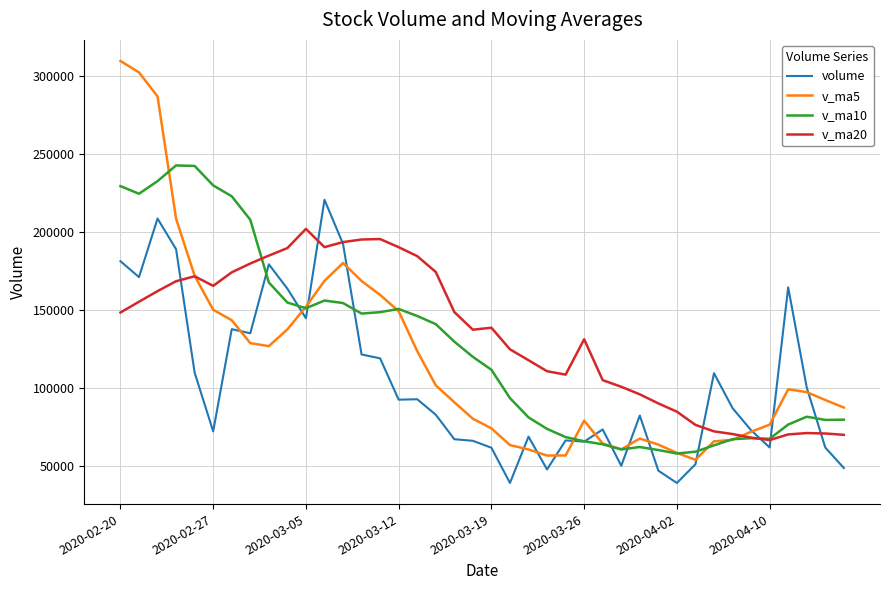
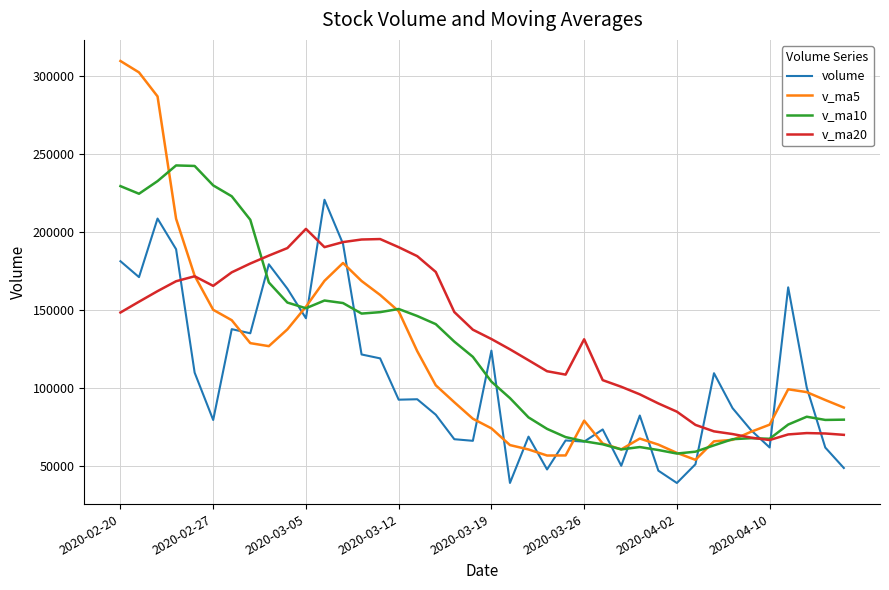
volume, 2020-02-27: 72000 -> 80000
volume, 2020-03-19: 62000 -> 124000
v_ma10, 2020-03-19: 112000 -> 104000
v_ma20, 2020-03-19: 139000 -> 131000
